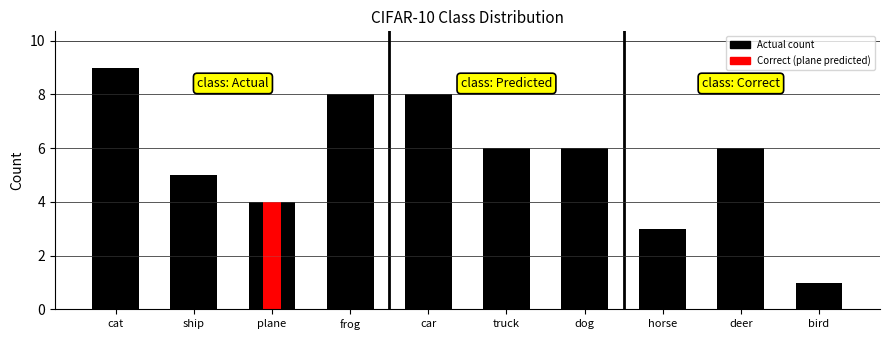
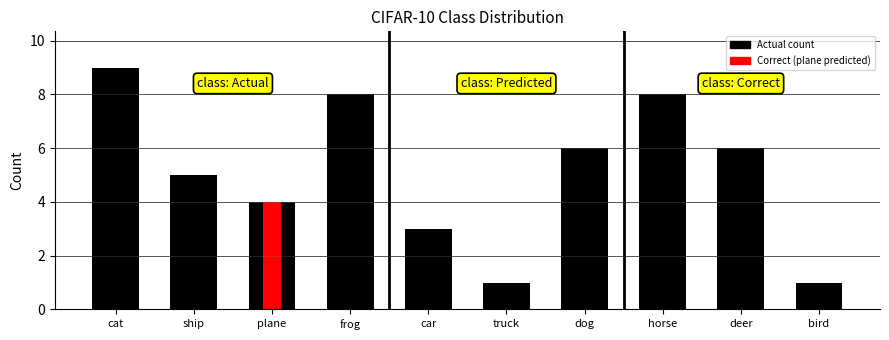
Actual count, car: 8 -> 3
Actual count, truck: 6 -> 1
Actual count, horse: 3 -> 8
